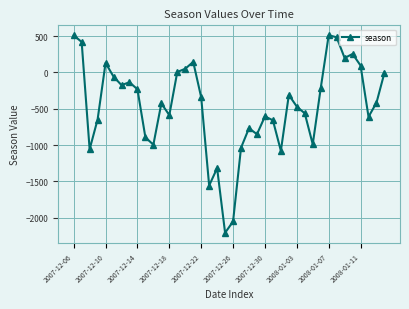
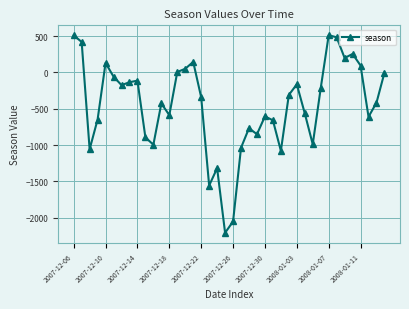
2007-12-14: -200 -> -100
2008-01-03: -500 -> -200
